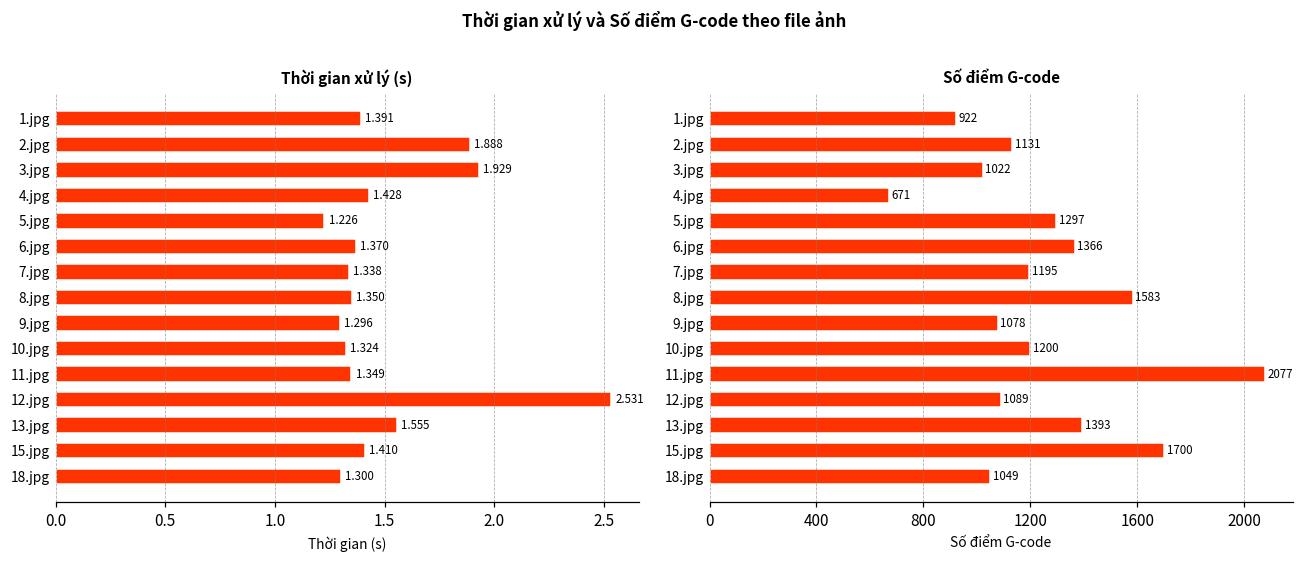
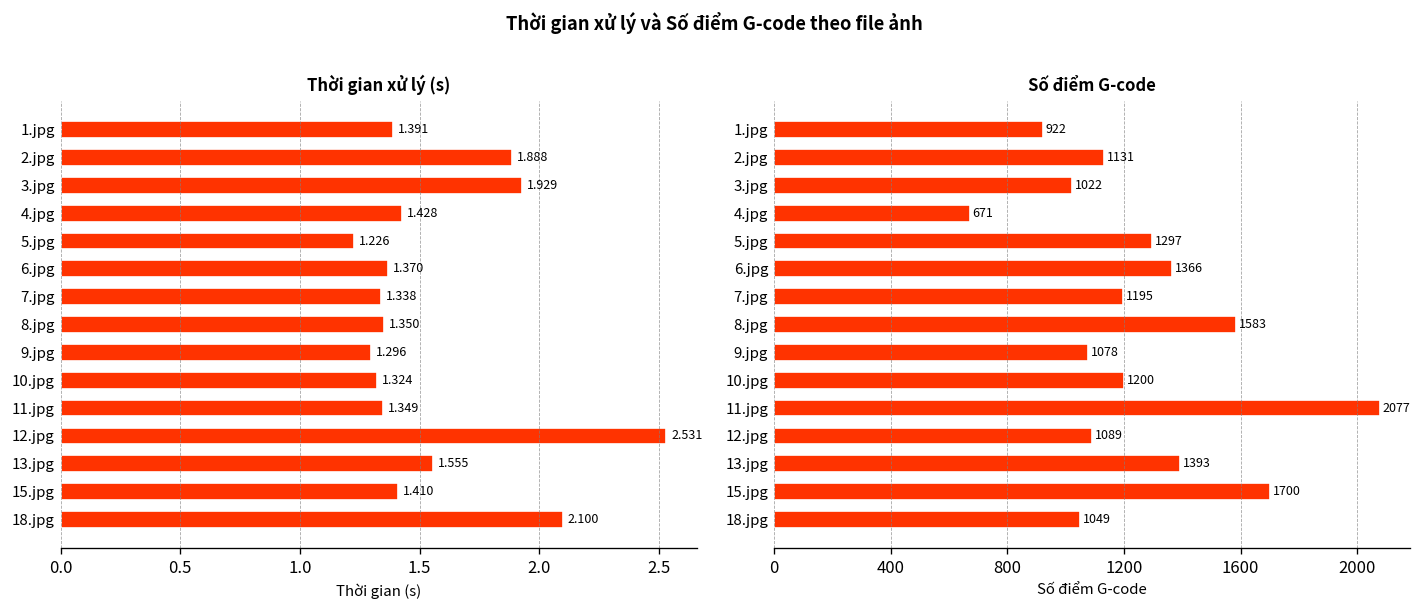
Thời gian xử lý (s), 18.jpg: 1.300 -> 2.100
